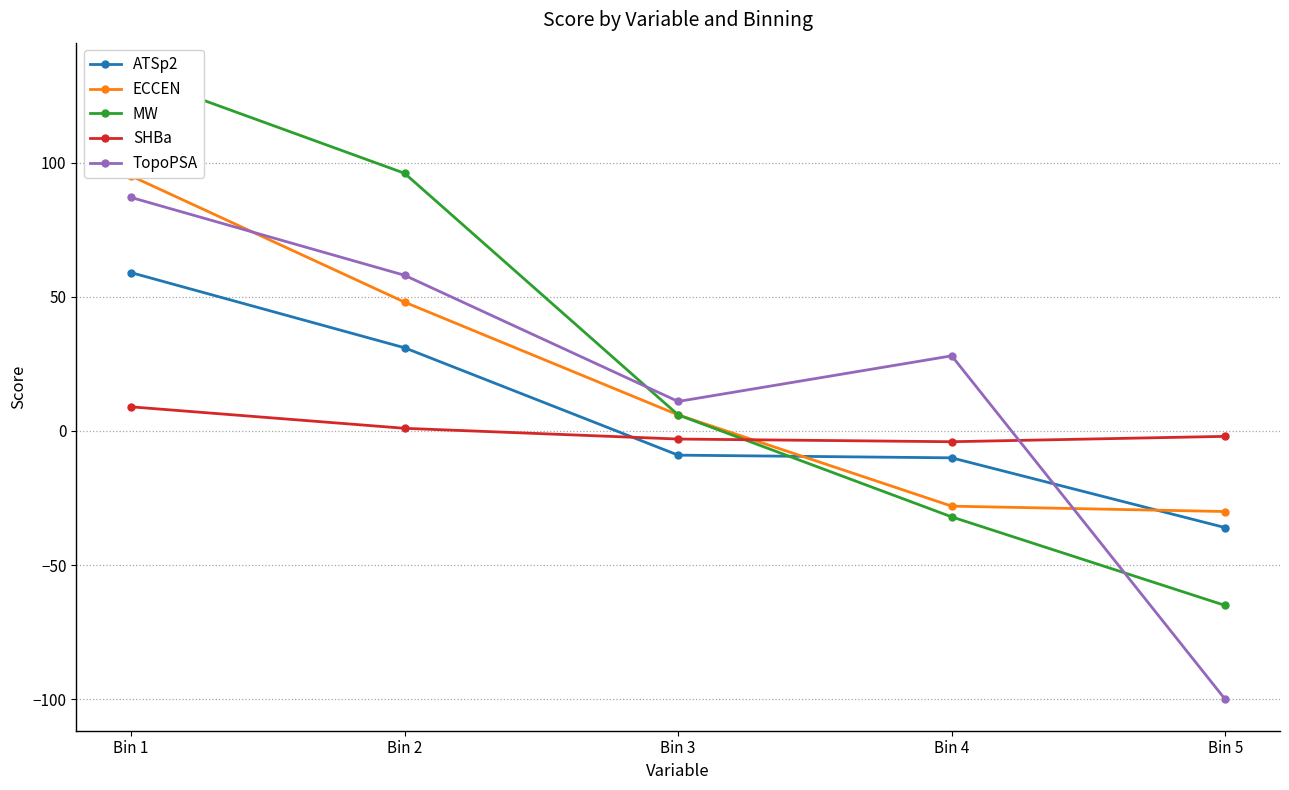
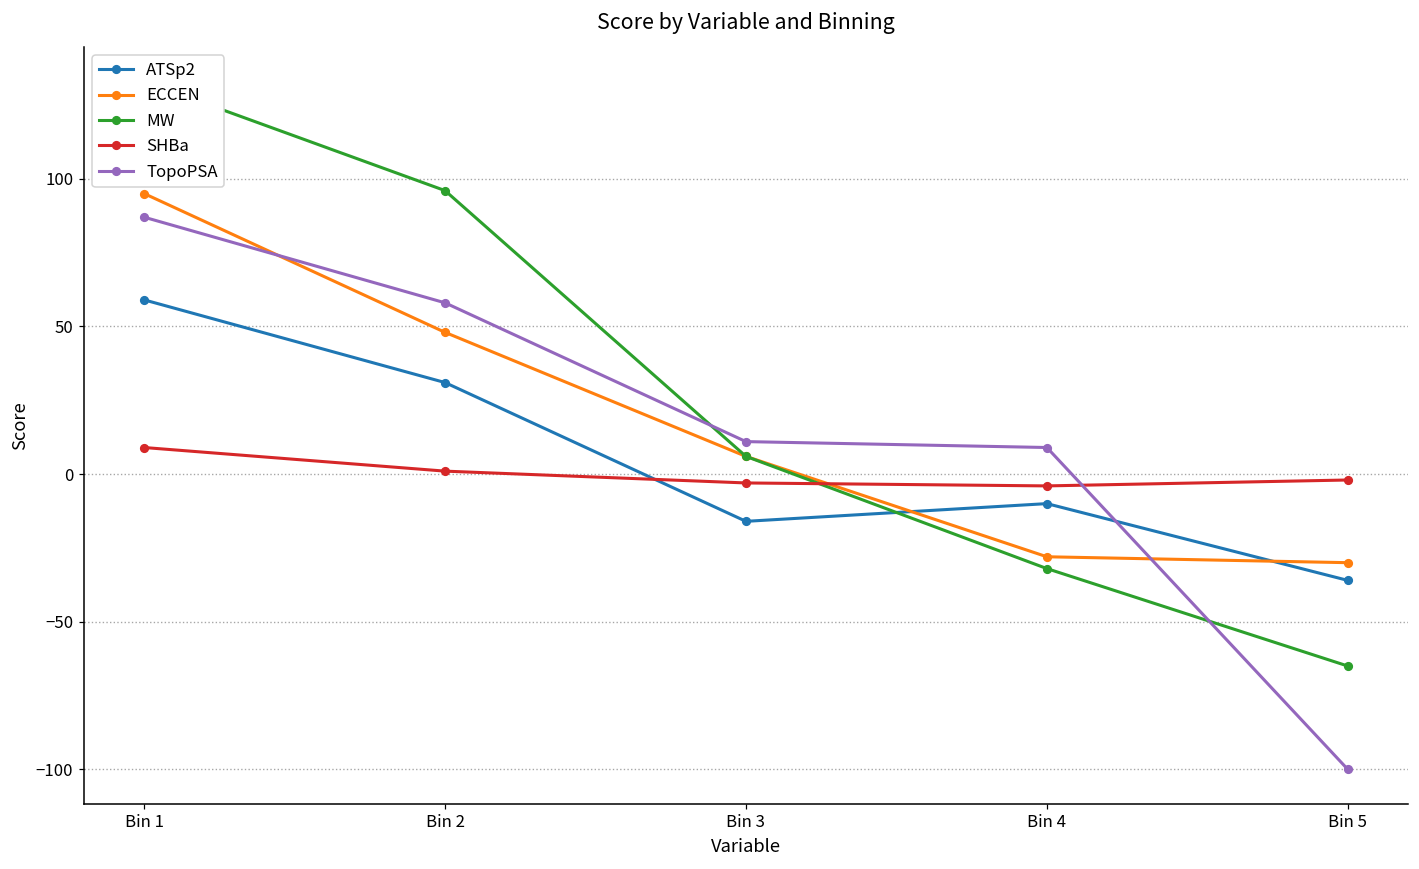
ATSp2, Bin 3: -9 -> -16
TopoPSA, Bin 4: 28 -> 9
